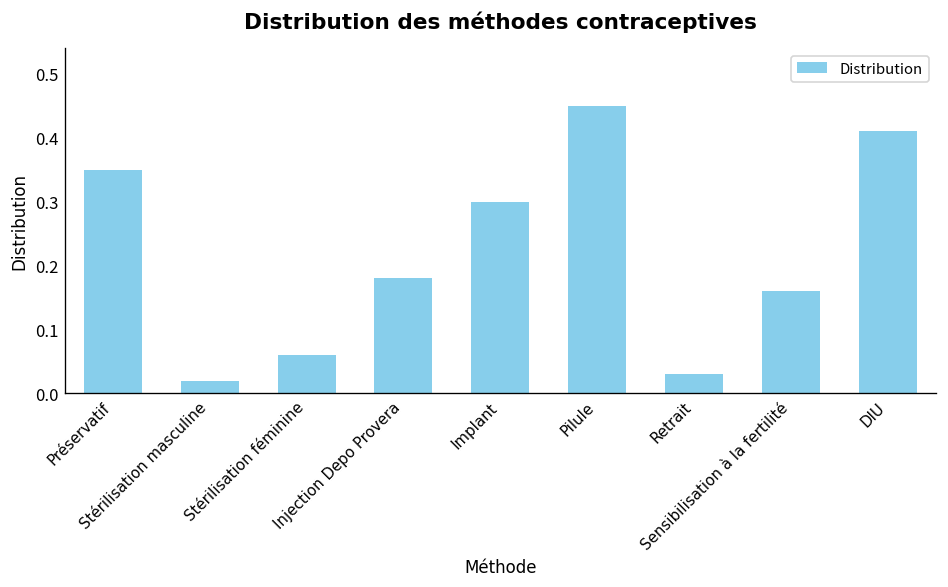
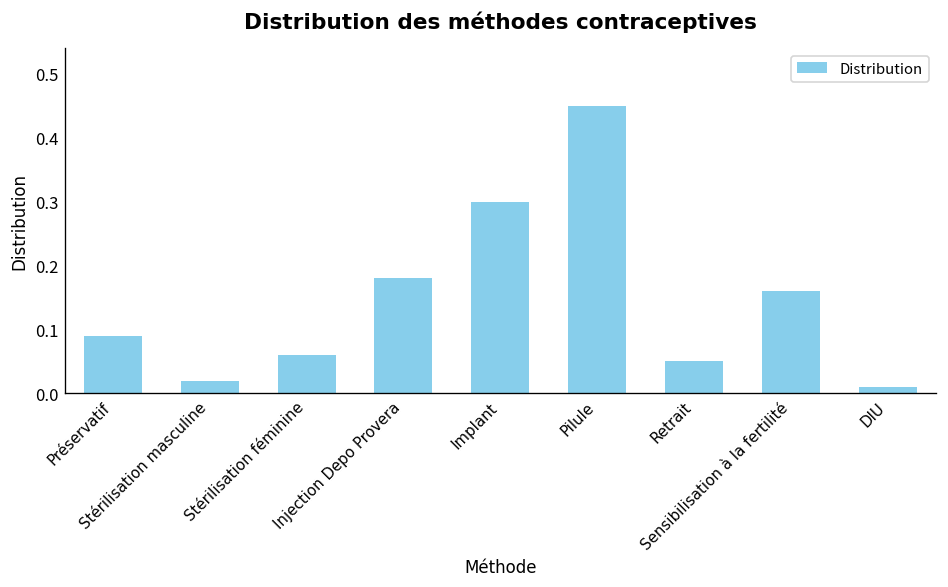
Préservatif: 0.35 -> 0.09
Retrait: 0.03 -> 0.05
DIU: 0.41 -> 0.01
